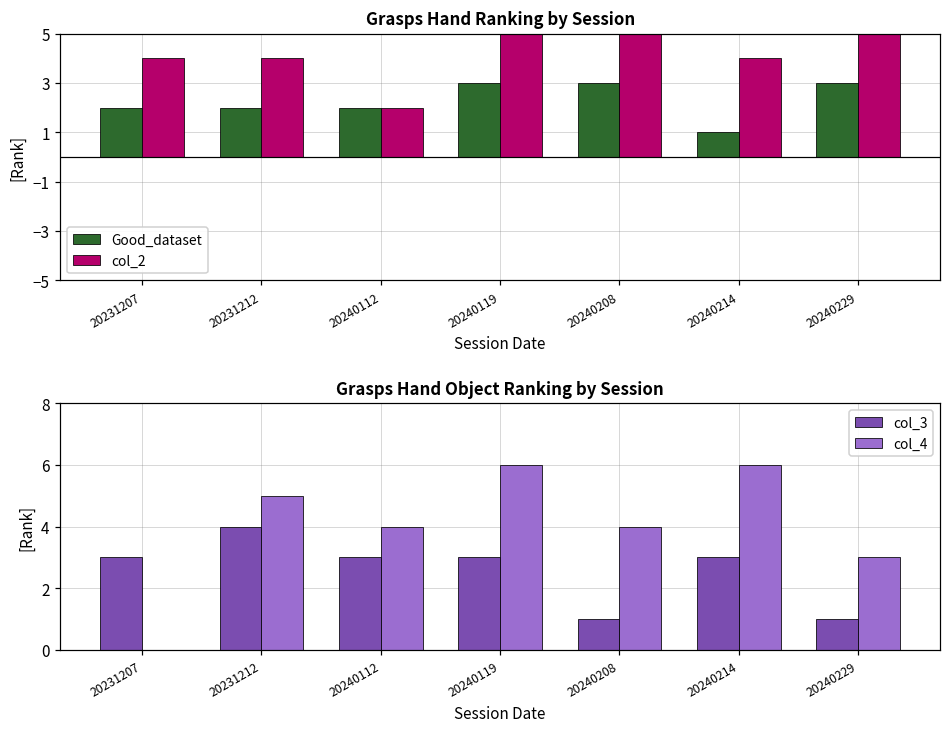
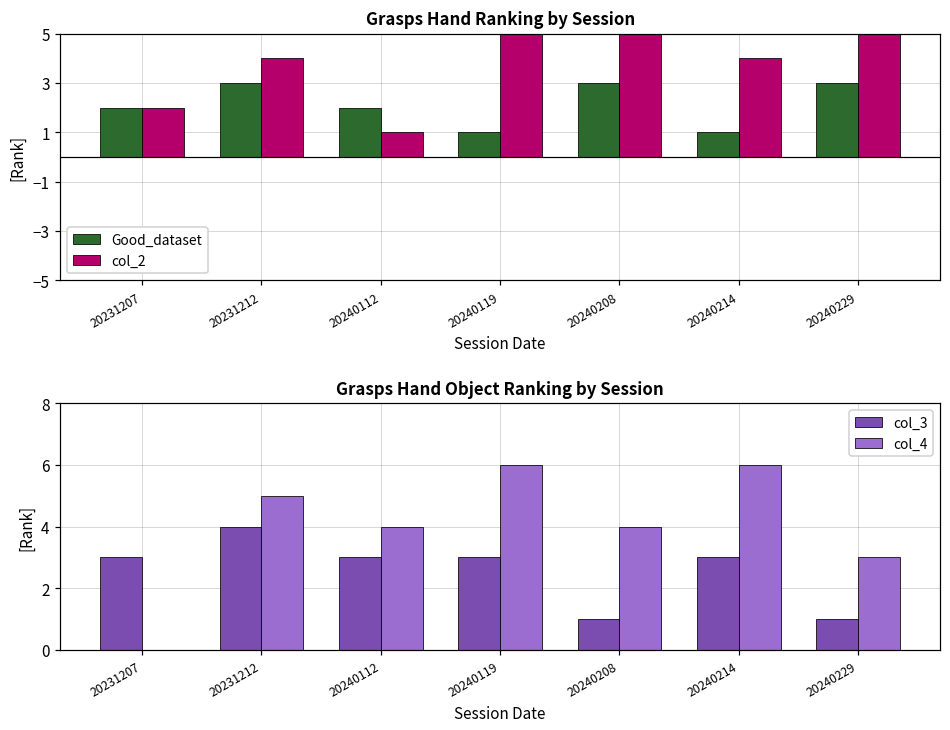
Grasps Hand Ranking by Session, col_2, 20231207: 4 -> 2
Grasps Hand Ranking by Session, Good_dataset, 20231212: 2 -> 3
Grasps Hand Ranking by Session, col_2, 20240112: 2 -> 1
Grasps Hand Ranking by Session, Good_dataset, 20240119: 3 -> 1
